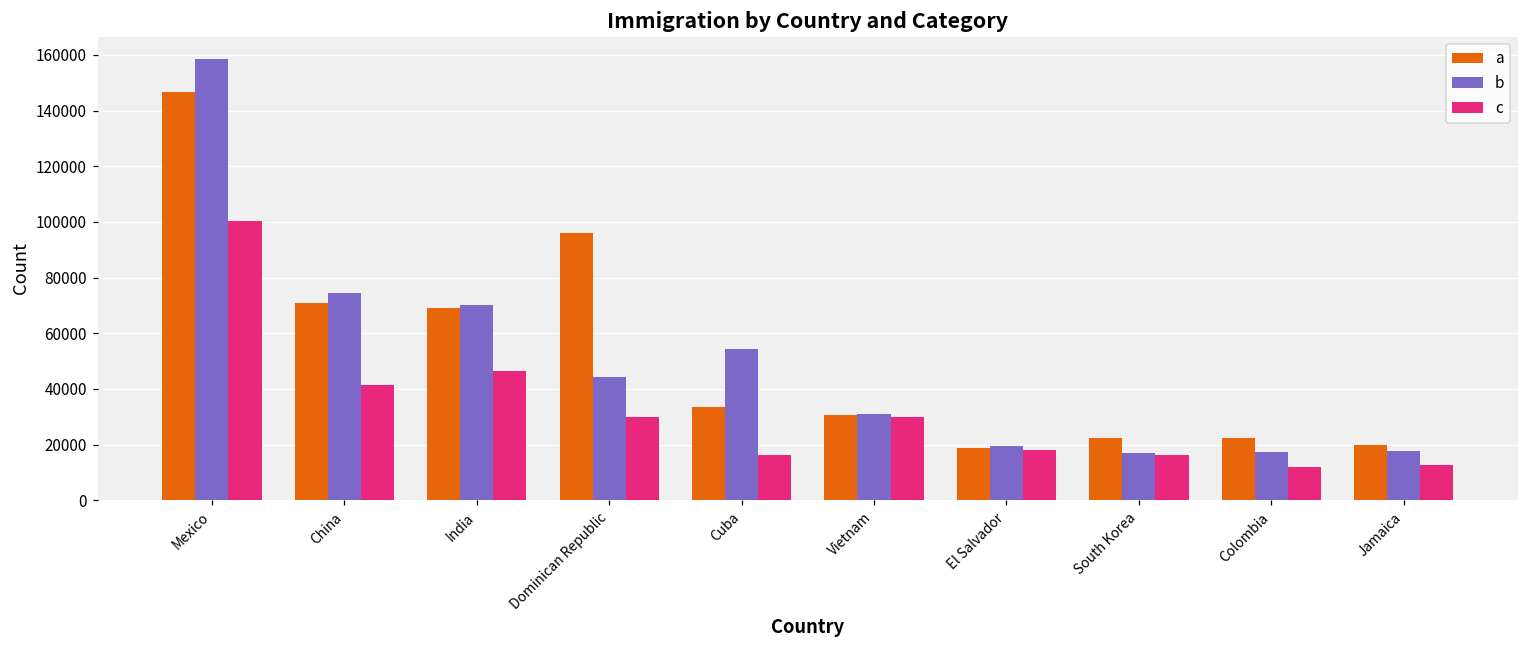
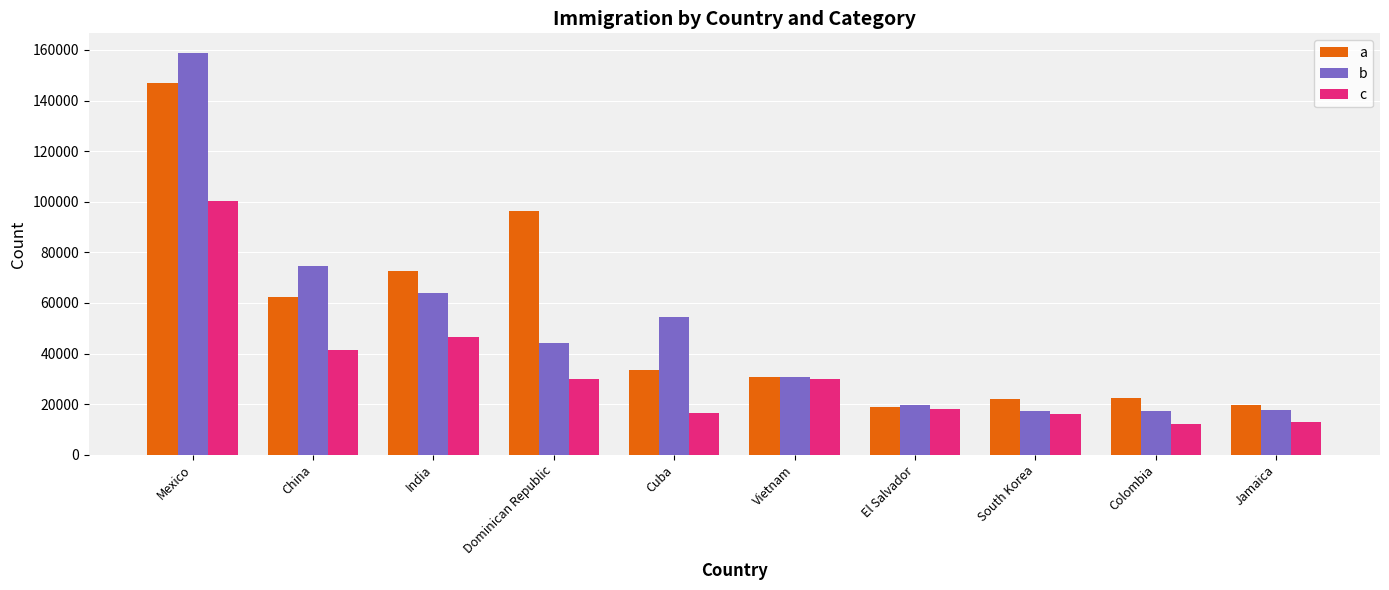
a, China: 71000 -> 63000
a, India: 69000 -> 73000
b, India: 70000 -> 64000
